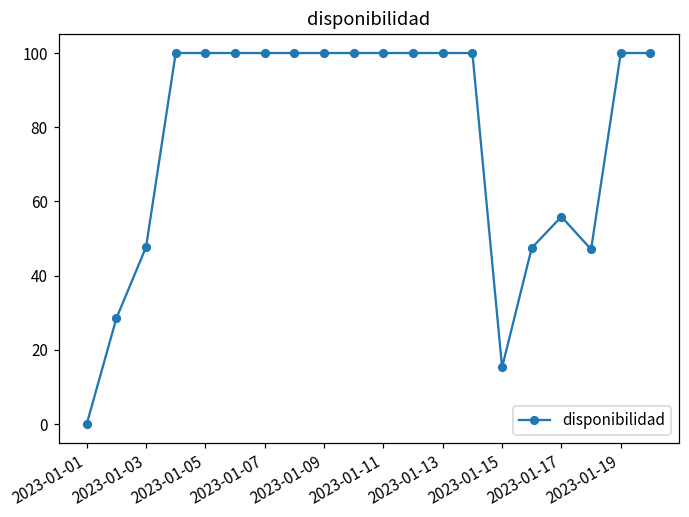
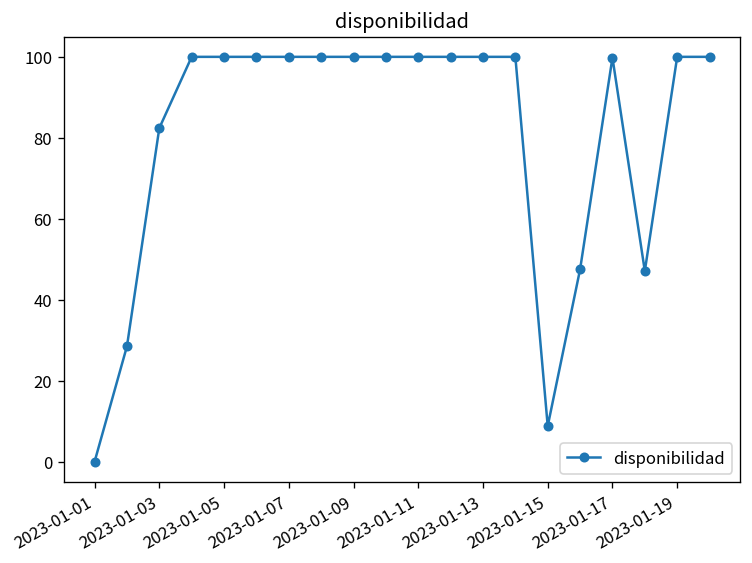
2023-01-03: 48 -> 82
2023-01-15: 15 -> 9
2023-01-17: 56 -> 100
